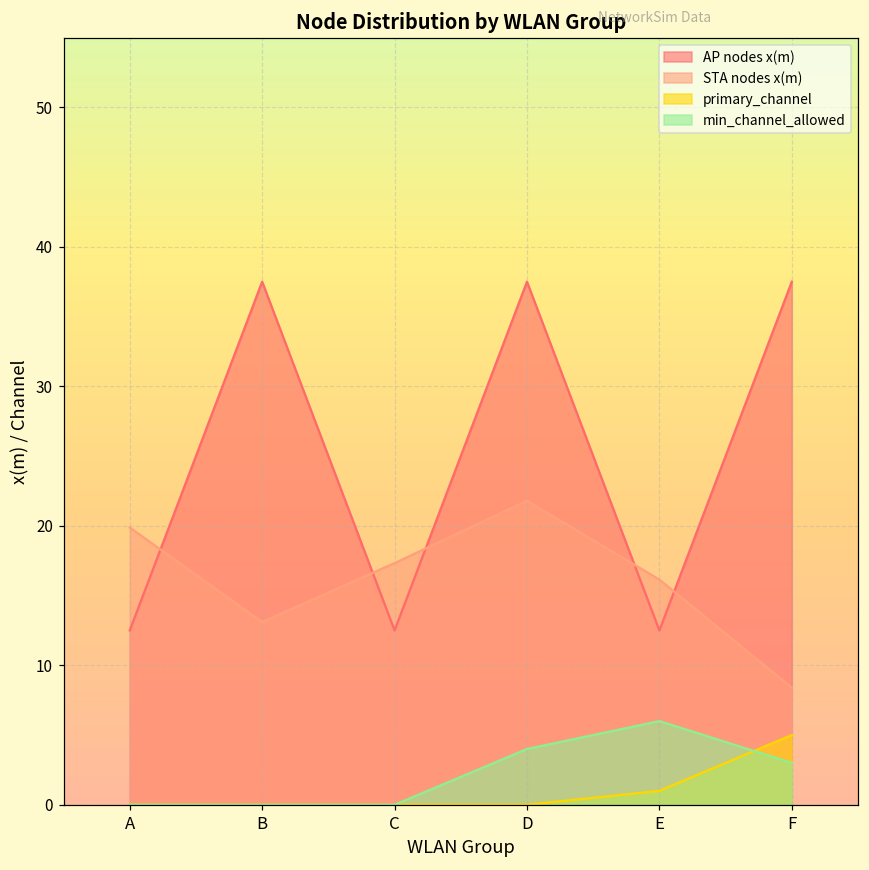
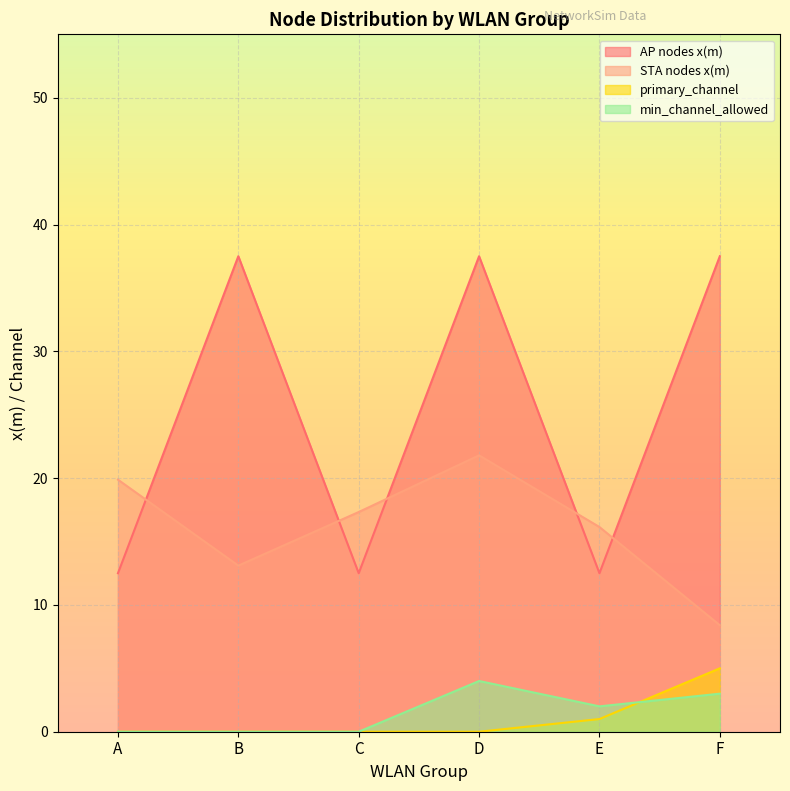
min_channel_allowed, E: 6 -> 2
